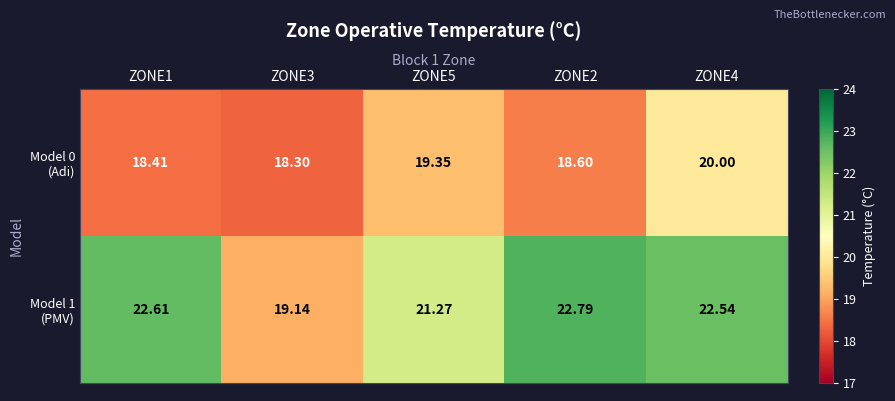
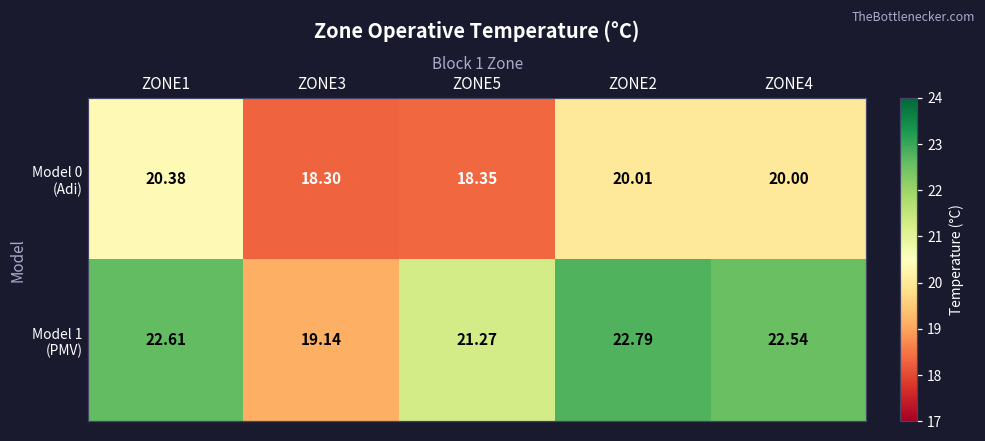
Model 0 (Adi), ZONE1: 18.41 -> 20.38
Model 0 (Adi), ZONE5: 19.35 -> 18.35
Model 0 (Adi), ZONE2: 18.60 -> 20.01
